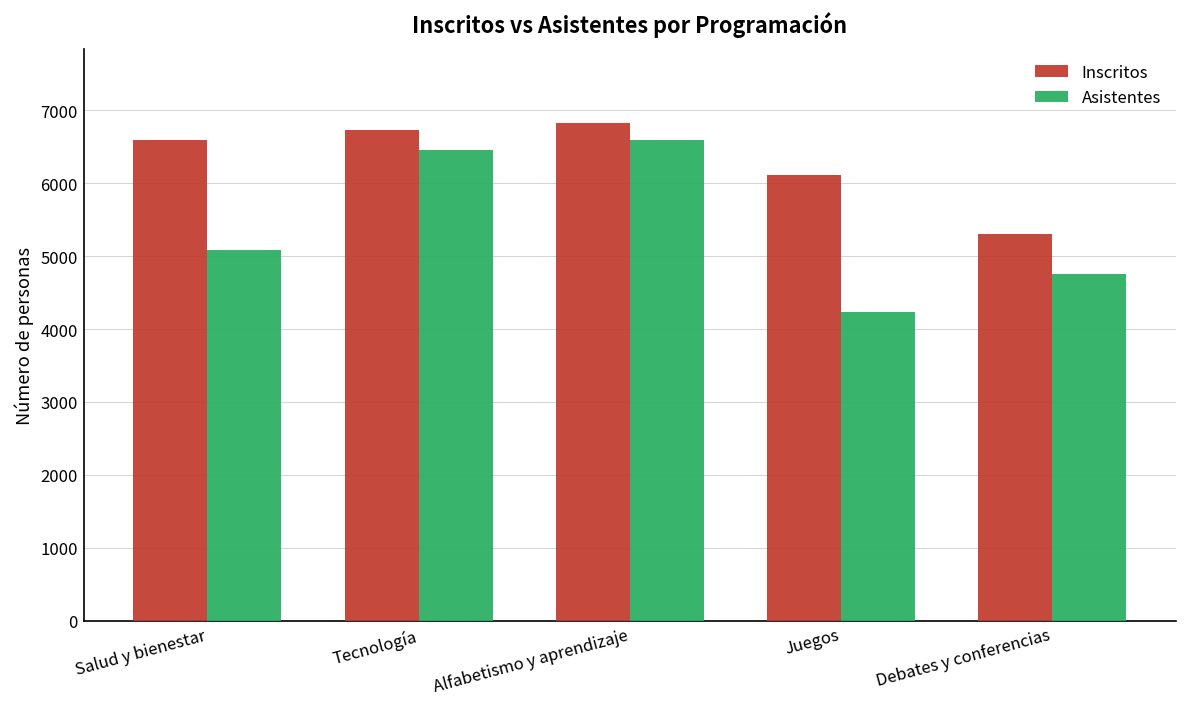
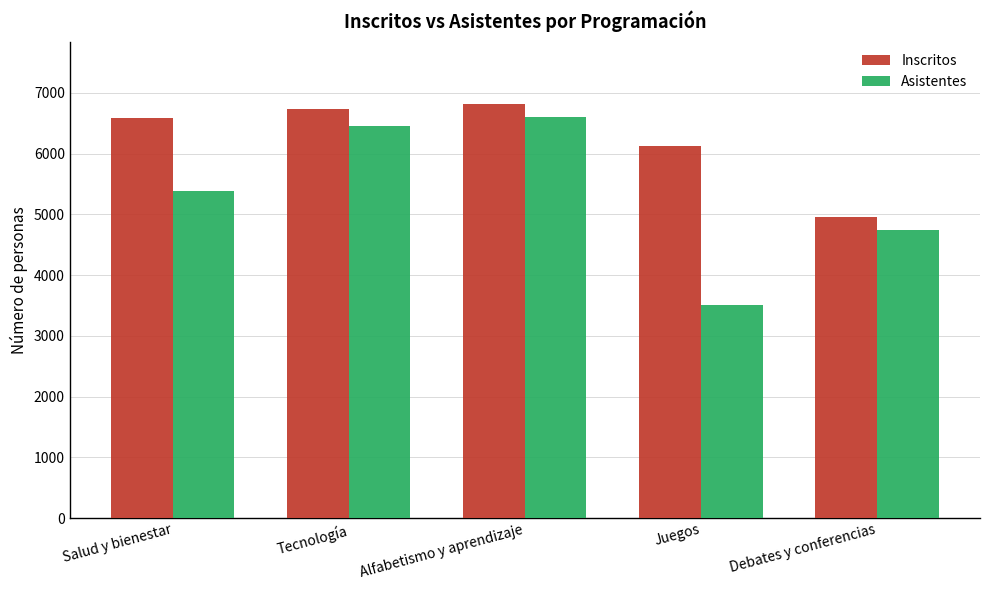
Asistentes, Salud y bienestar: 5100 -> 5400
Asistentes, Juegos: 4200 -> 3500
Inscritos, Debates y conferencias: 5300 -> 5000
